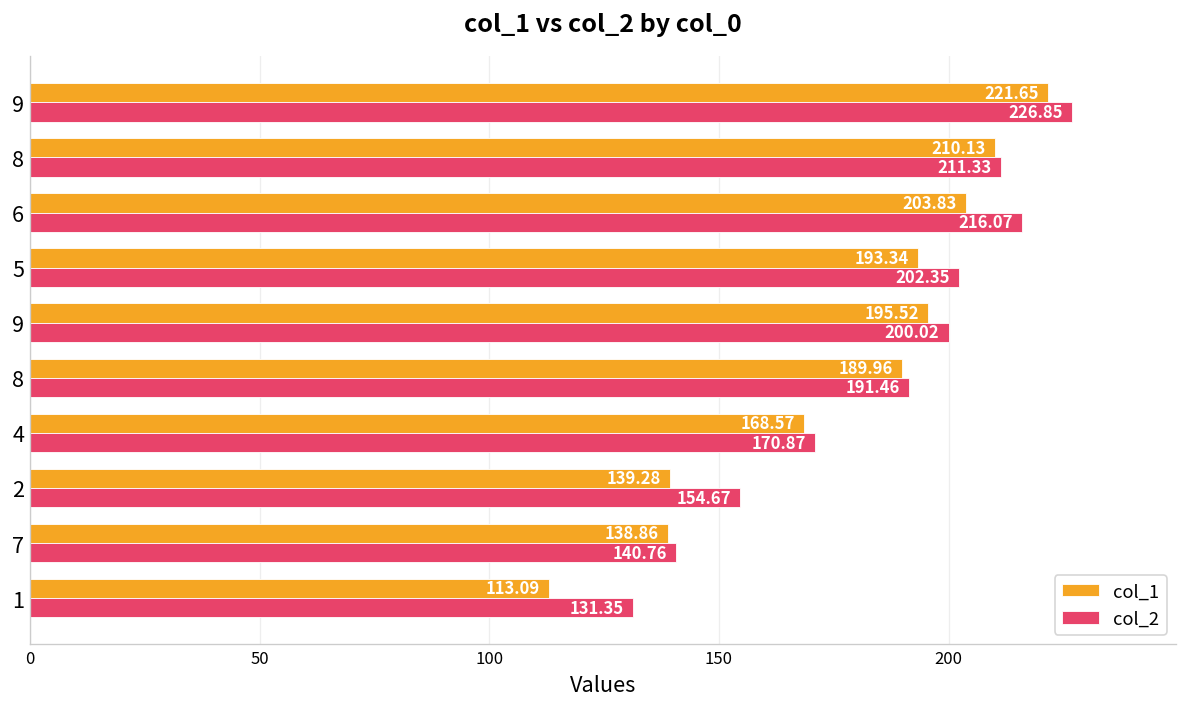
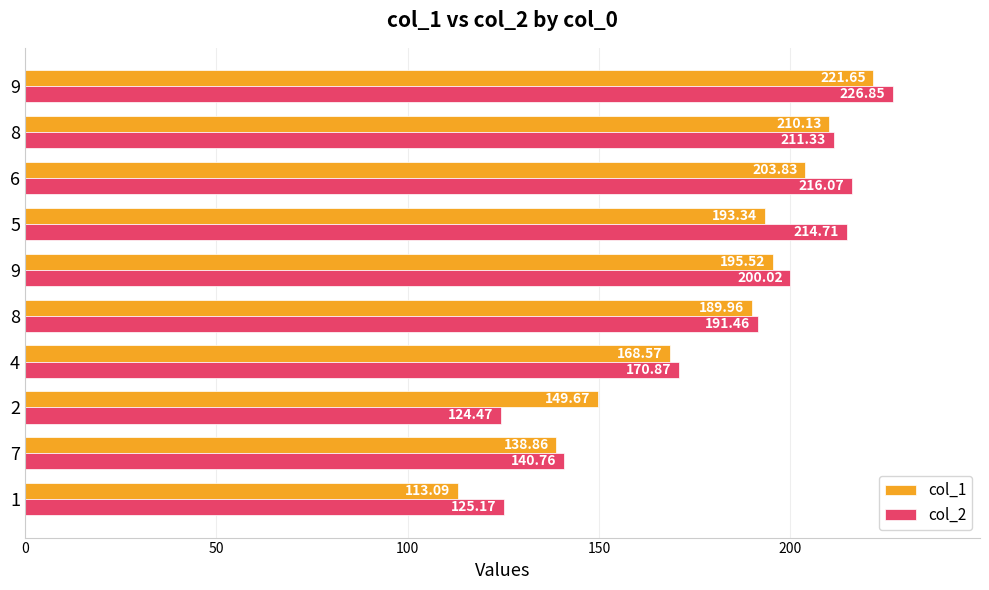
col_2, 5: 202.35 -> 214.71
col_1, 2: 139.28 -> 149.67
col_2, 2: 154.67 -> 124.47
col_2, 1: 131.35 -> 125.17
